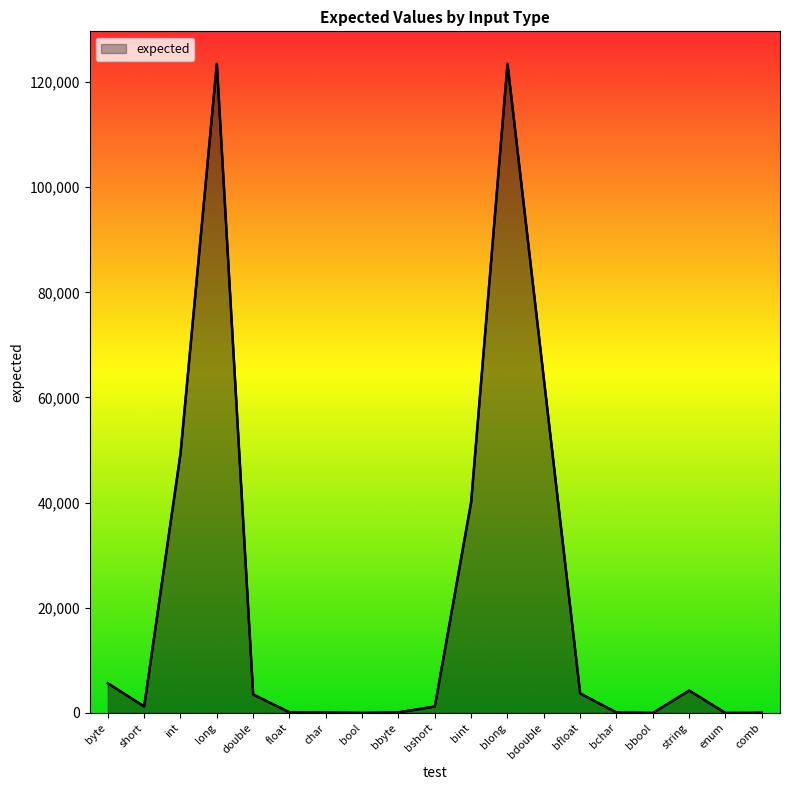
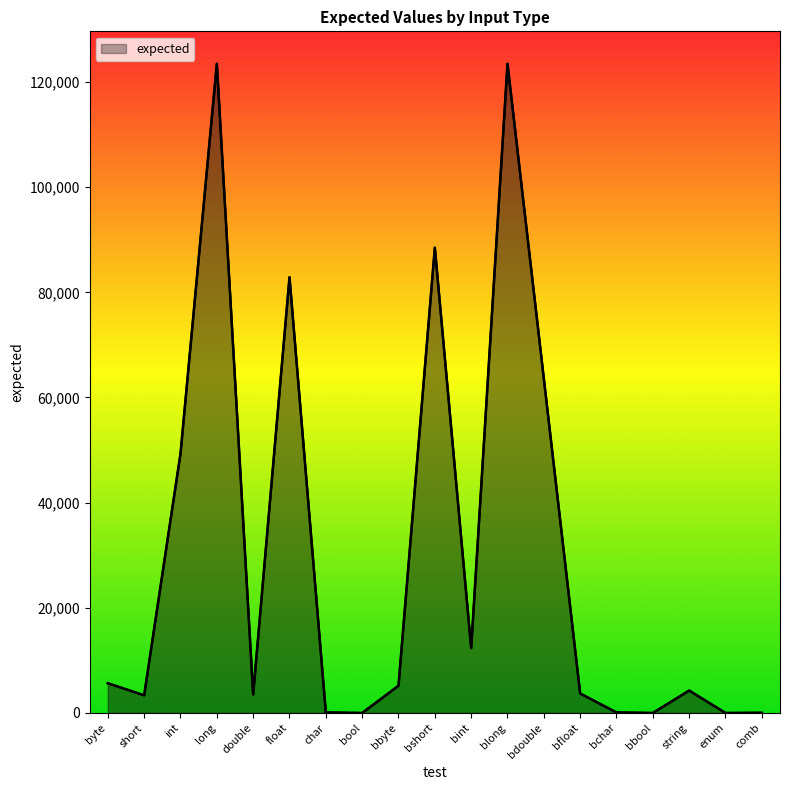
short: 1,000 -> 3,000
float: 0 -> 83,000
bbyte: 0 -> 5,000
bshort: 1,000 -> 88,000
bint: 40,000 -> 12,000
